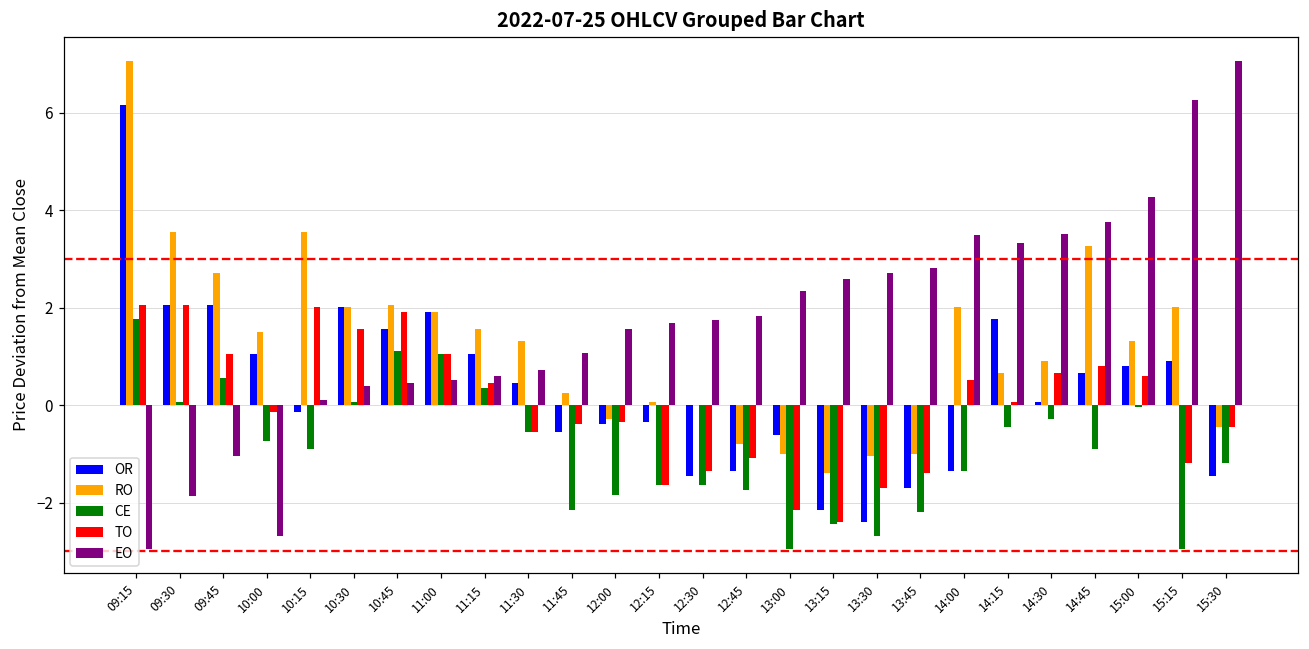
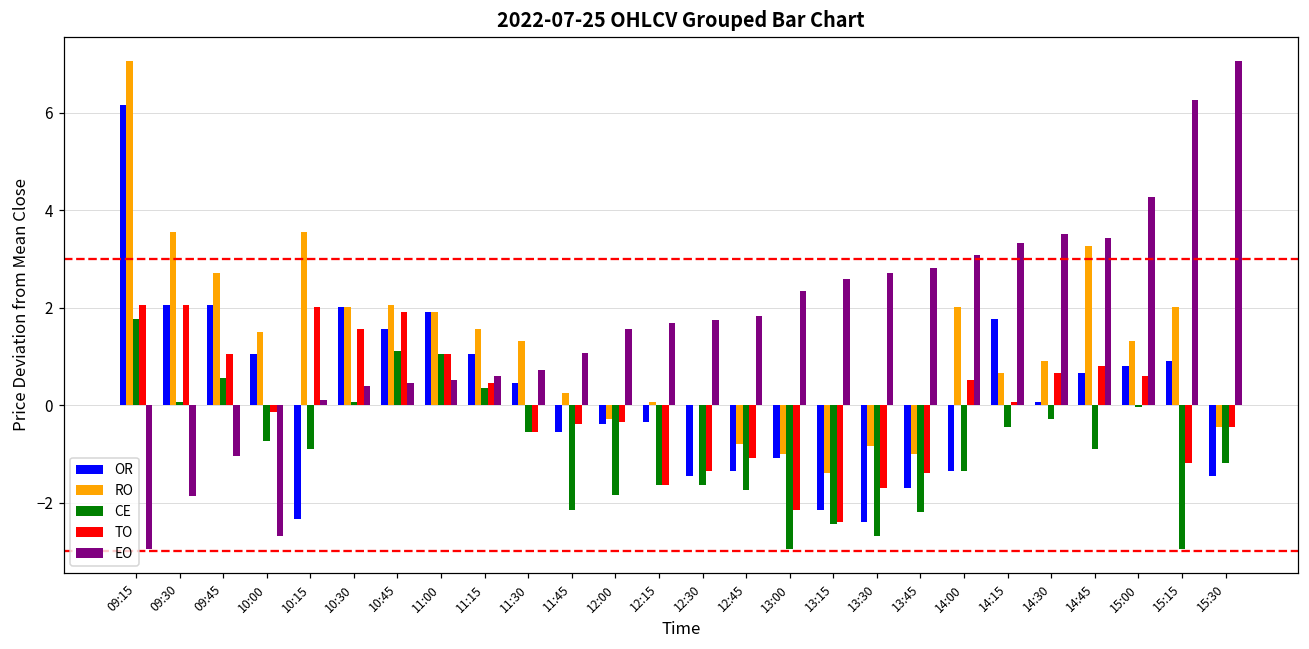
OR, 10:15: -0.1 -> -2.3
OR, 13:00: -0.6 -> -1.1
RO, 13:30: -1.0 -> -0.8
EO, 14:00: 3.5 -> 3.1
EO, 14:45: 3.7 -> 3.4
